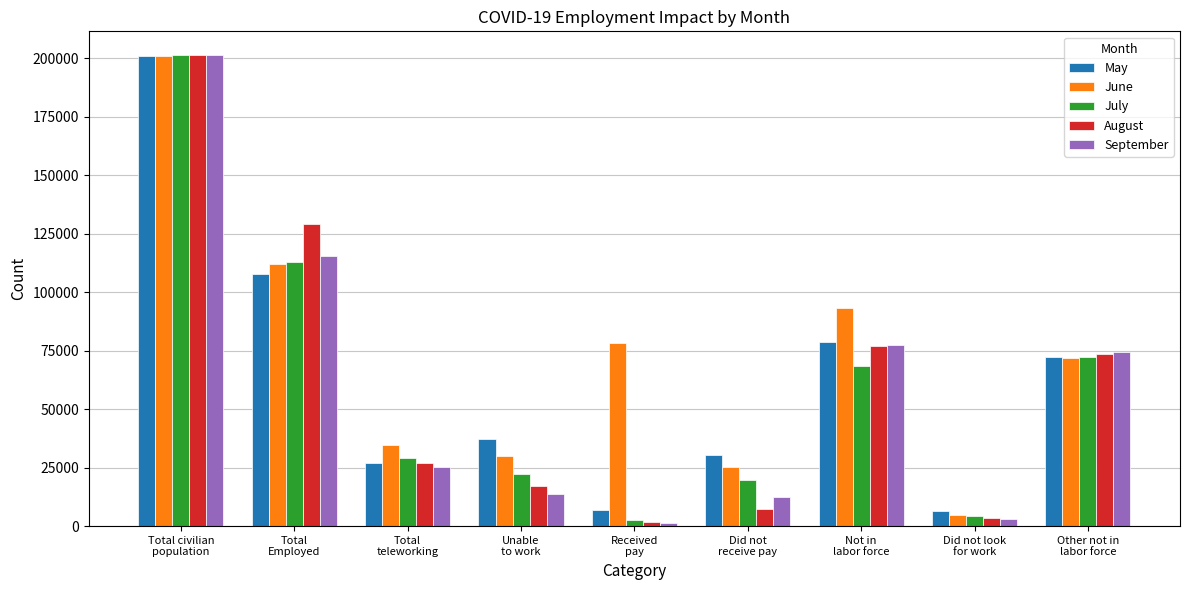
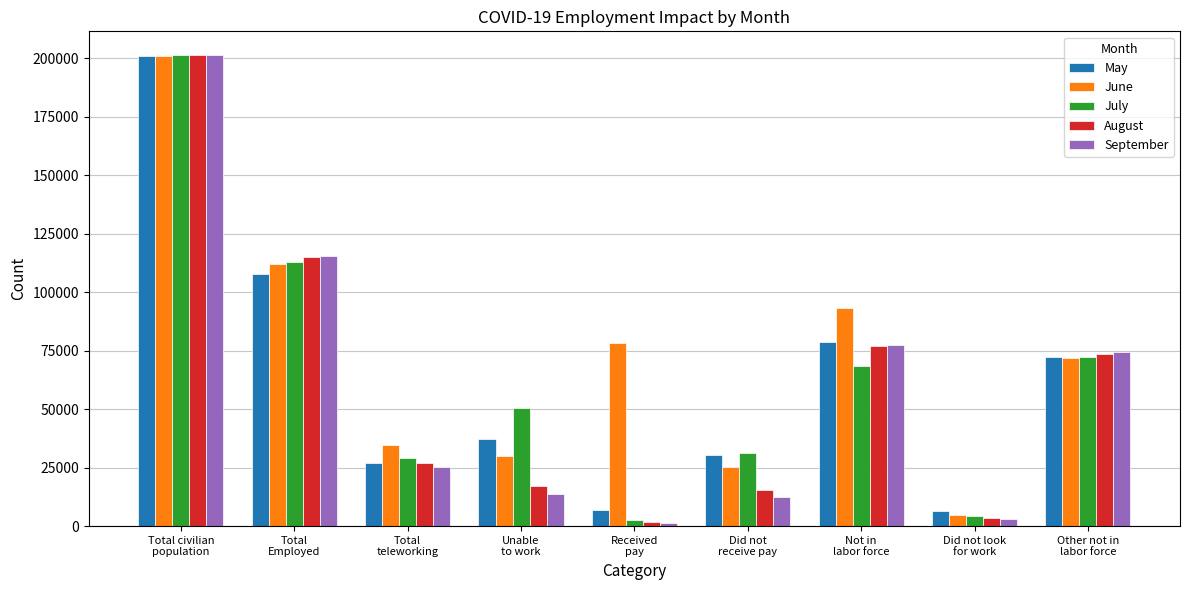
August, Total Employed: 129000 -> 115000
July, Unable to work: 22000 -> 50000
July, Did not receive pay: 20000 -> 31000
August, Did not receive pay: 8000 -> 15000
